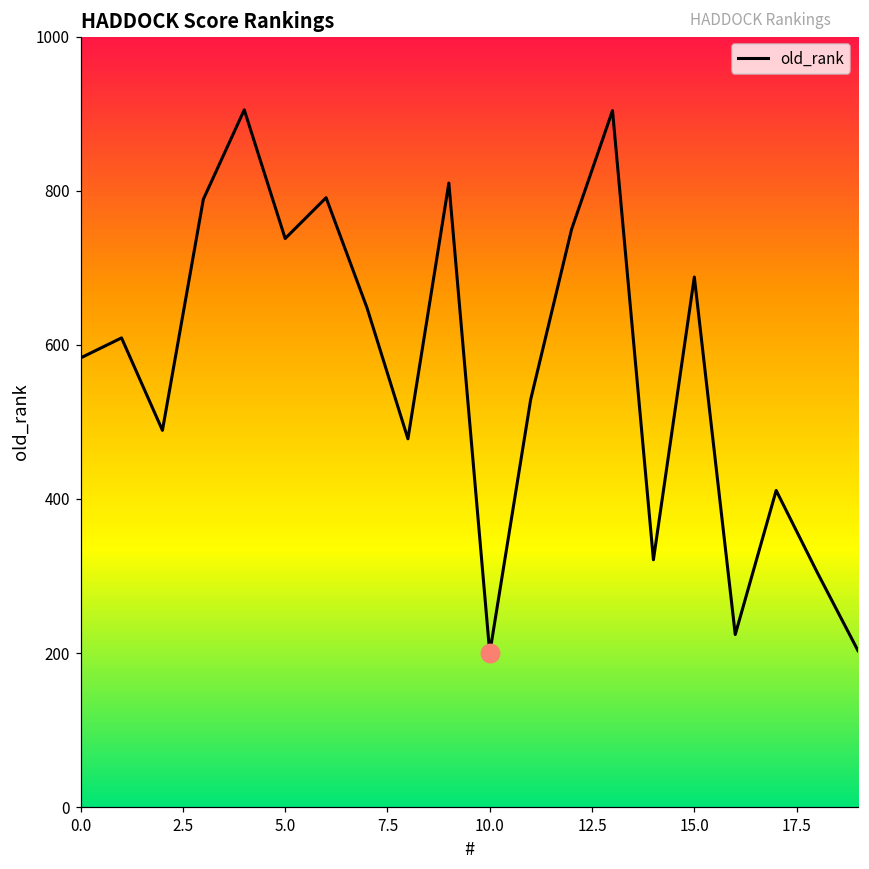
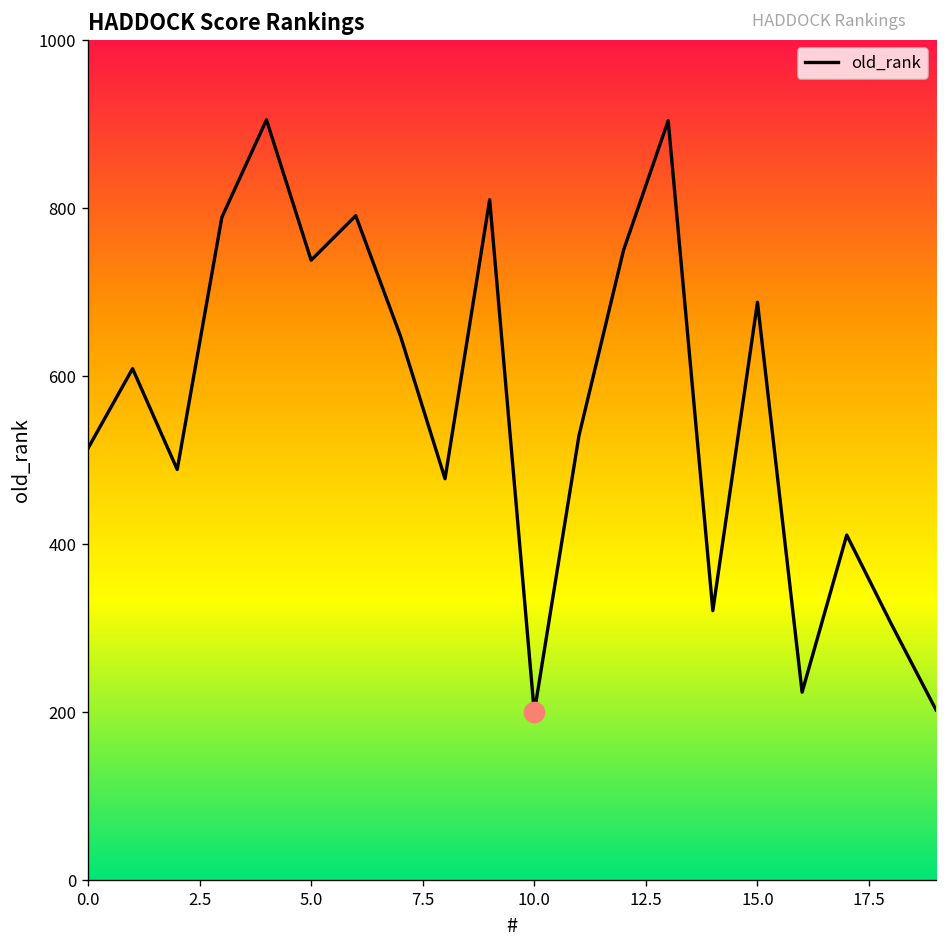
old_rank, 0.0: 580 -> 510
